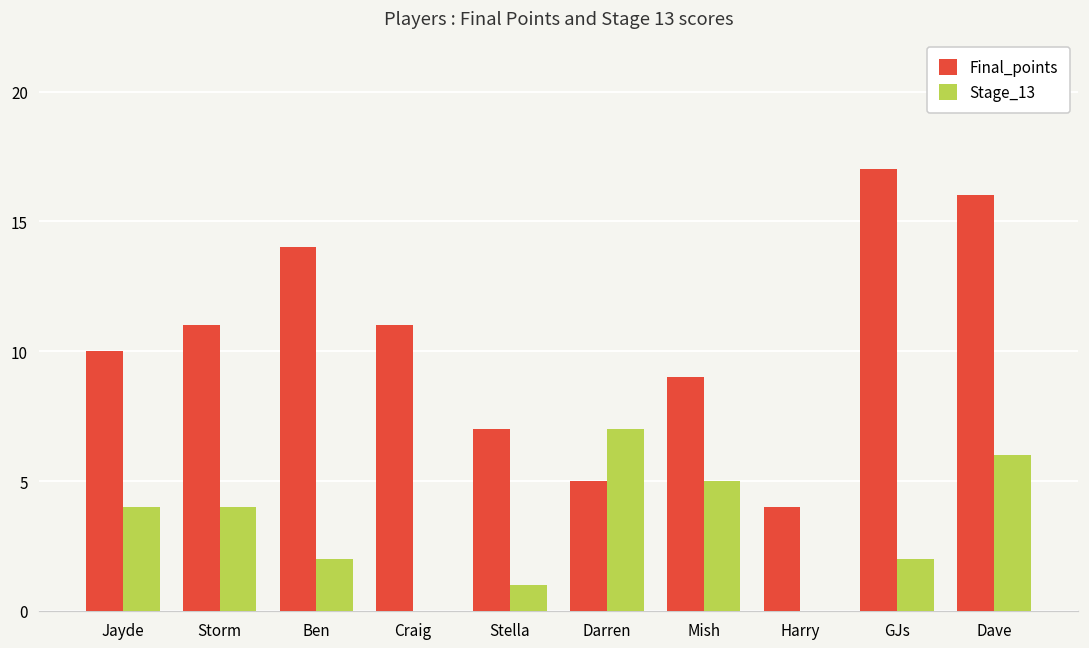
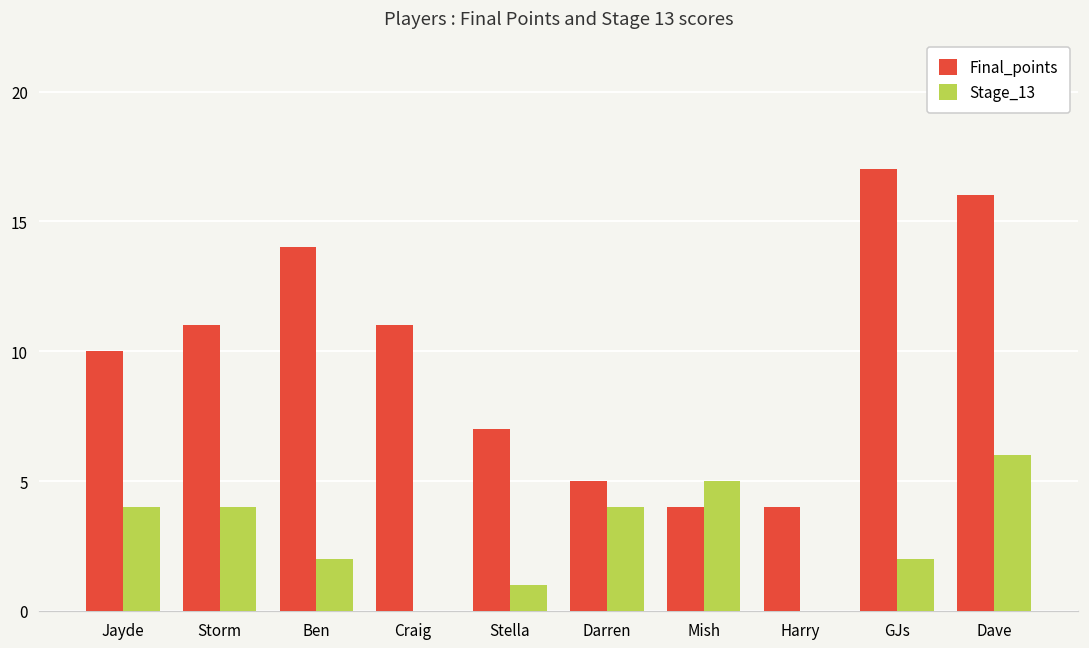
Stage_13, Darren: 7 -> 4
Final_points, Mish: 9 -> 4
